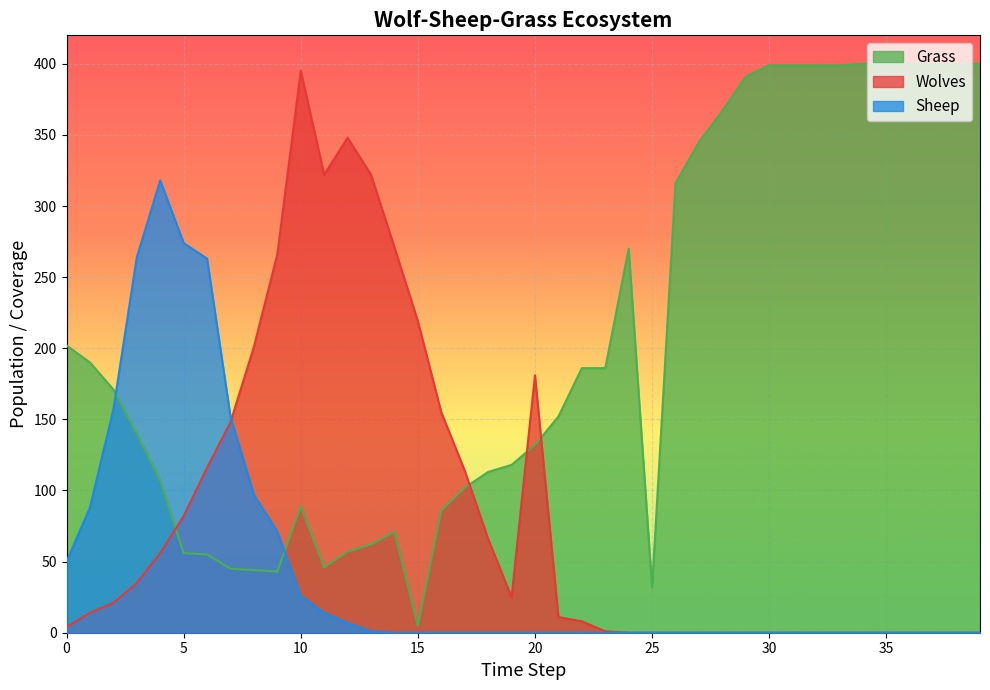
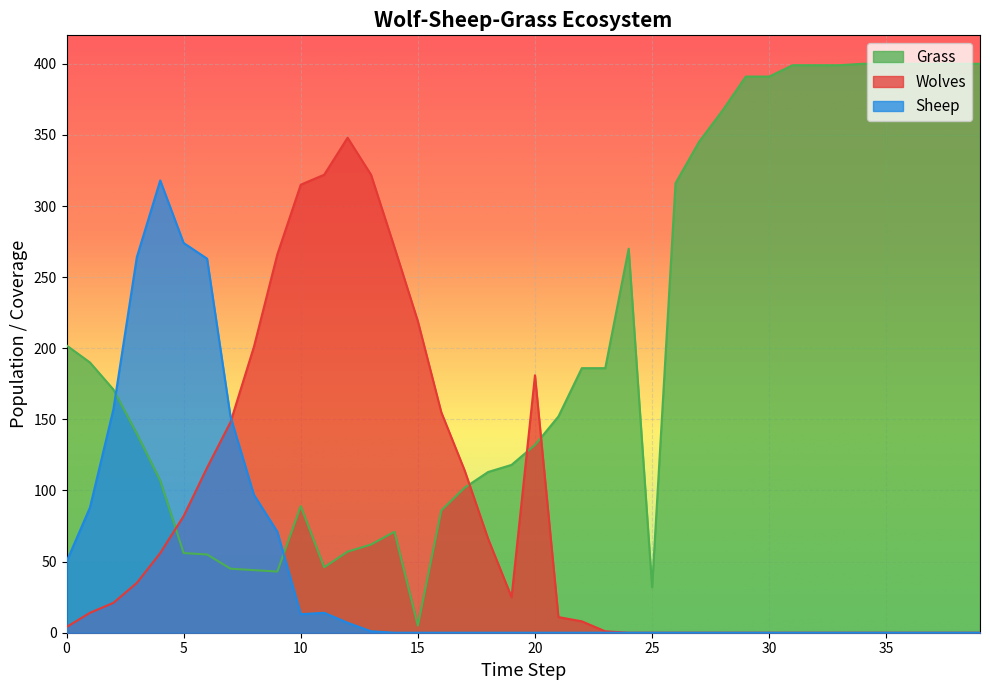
Wolves, 10: 395 -> 315
Sheep, 10: 26 -> 13
Grass, 30: 399 -> 391
